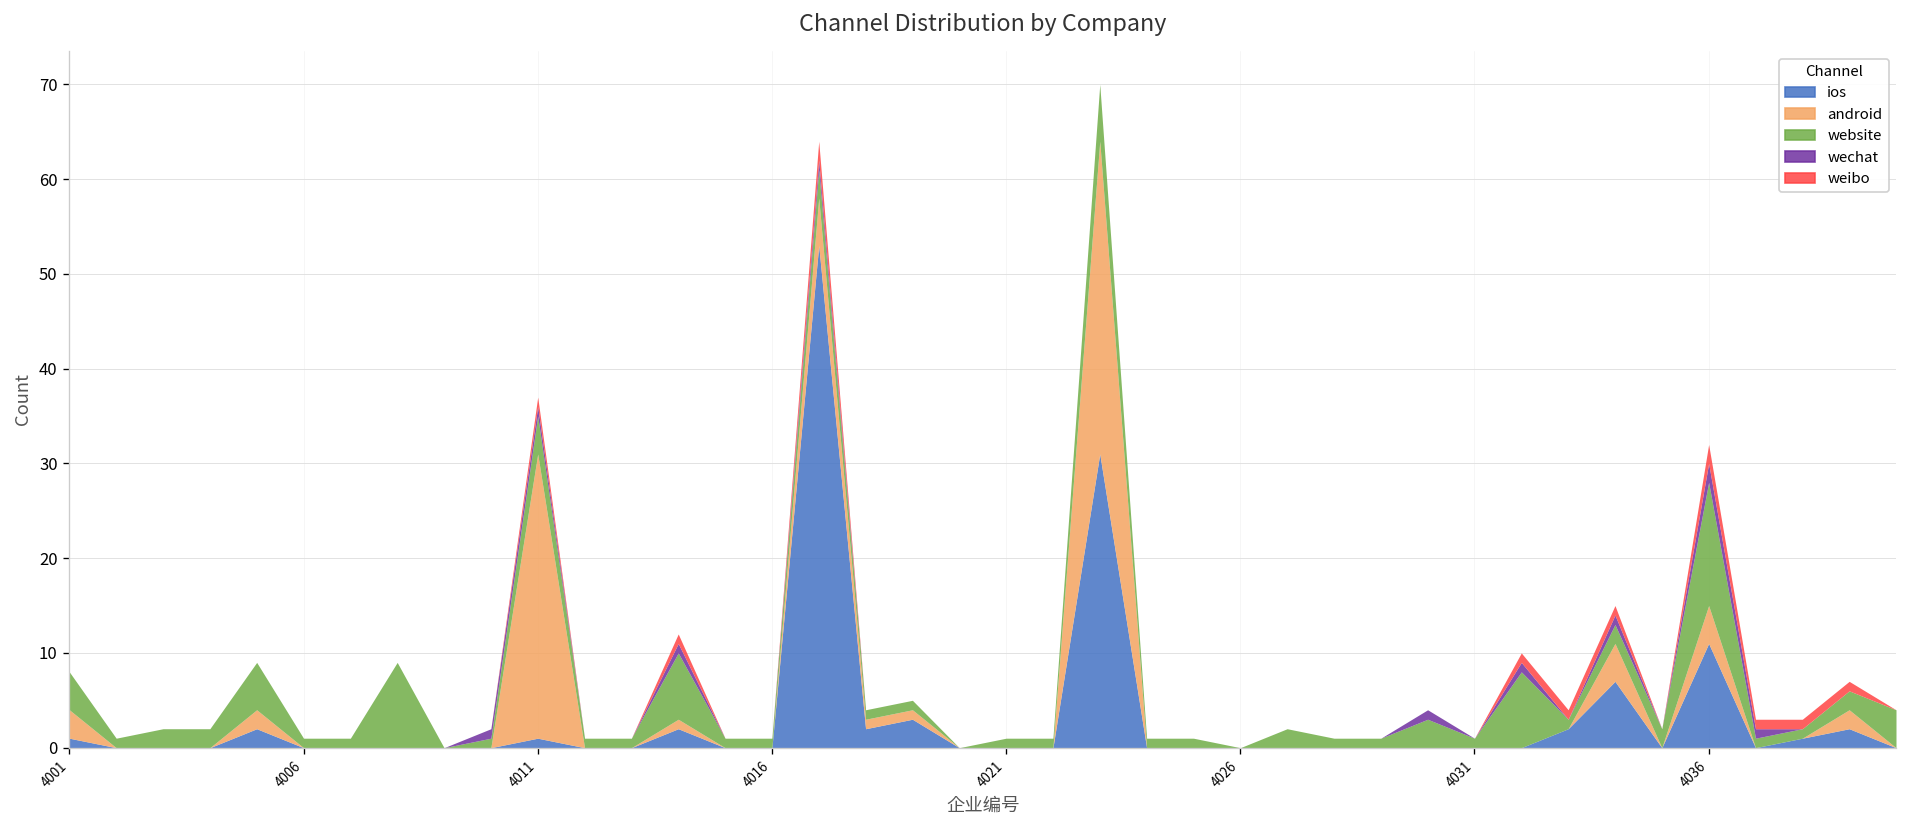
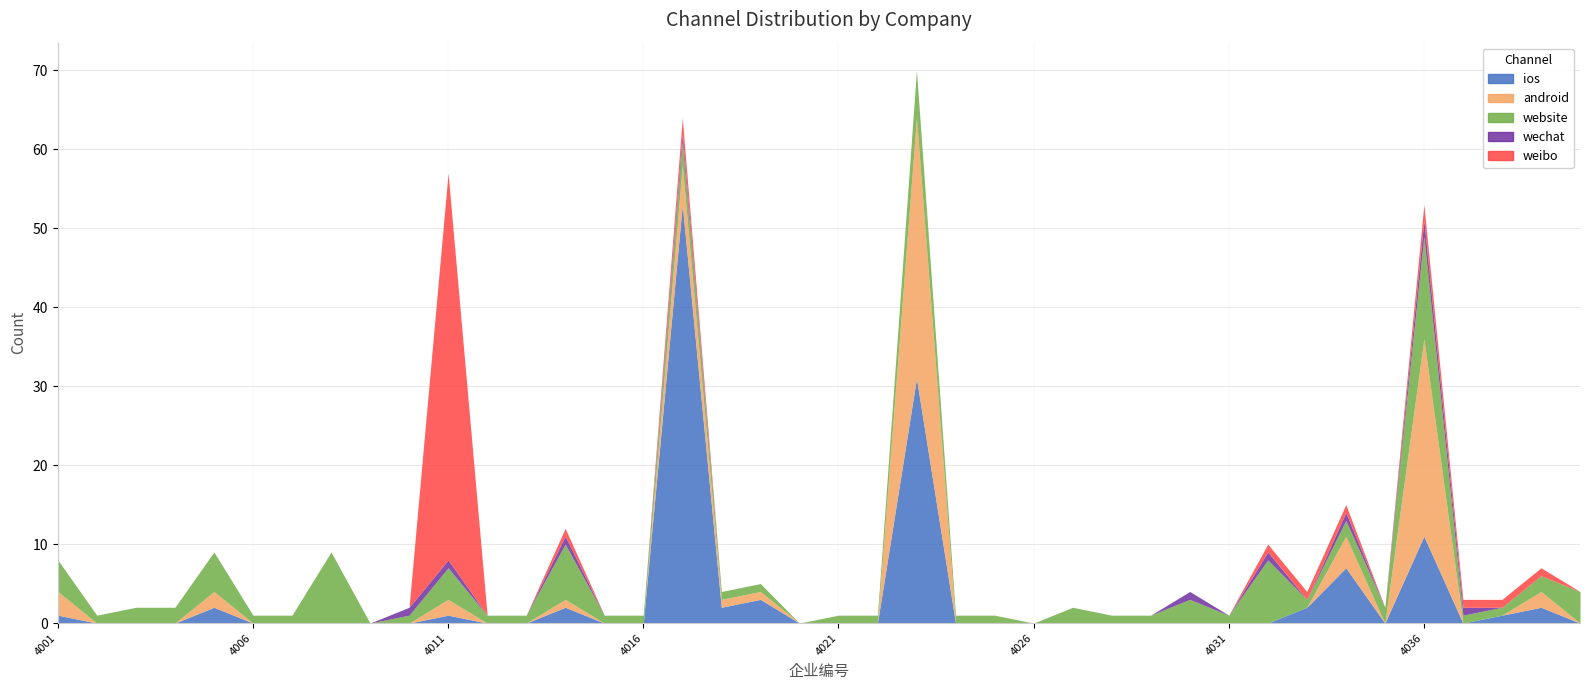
android, 4011: 30 -> 2
weibo, 4011: 1 -> 49
android, 4036: 4 -> 25
